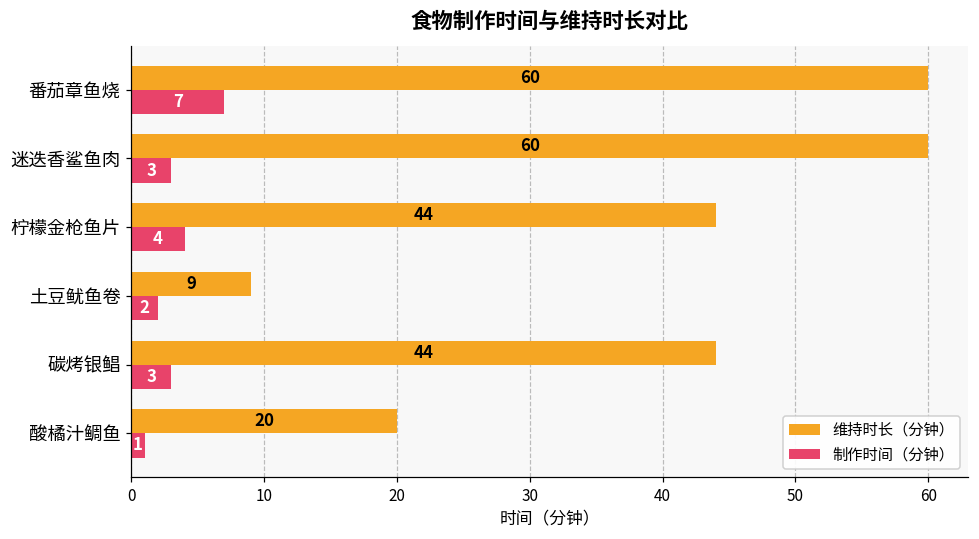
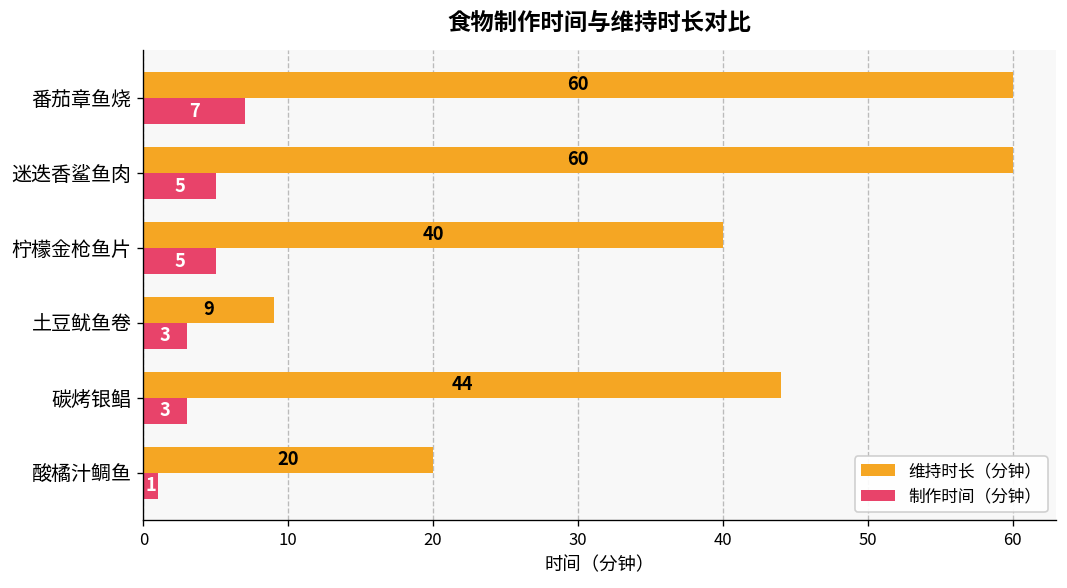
制作时间（分钟）, 迷迭香鲨鱼肉: 3 -> 5
维持时长（分钟）, 柠檬金枪鱼片: 44 -> 40
制作时间（分钟）, 柠檬金枪鱼片: 4 -> 5
制作时间（分钟）, 土豆鱿鱼卷: 2 -> 3
